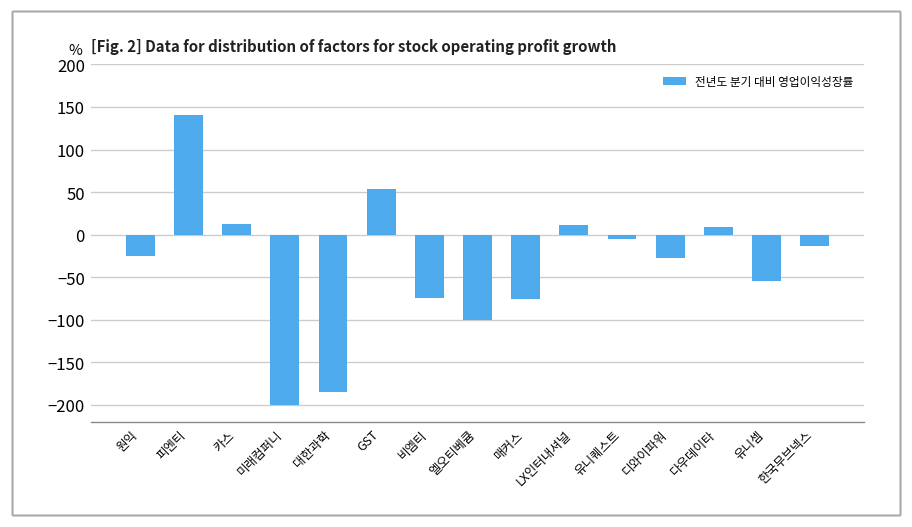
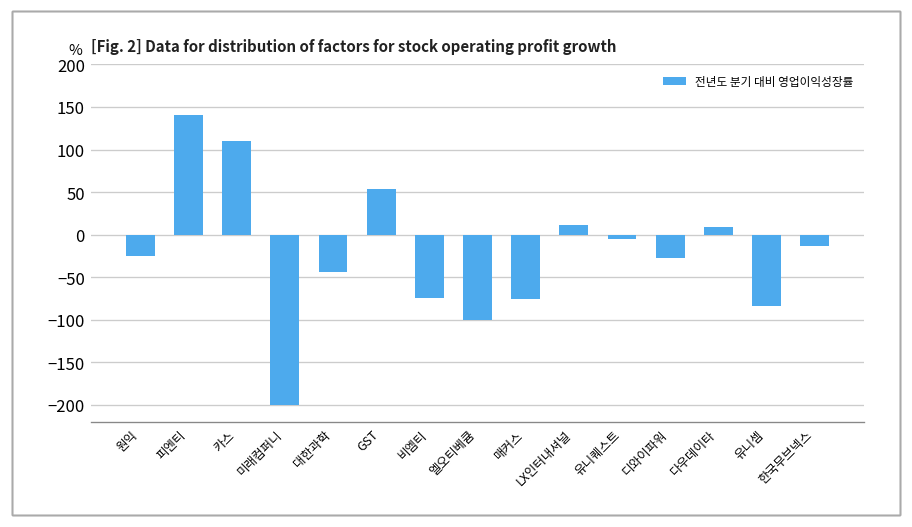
카스: 10 -> 110
대한과학: -190 -> -40
유니셈: -50 -> -80
